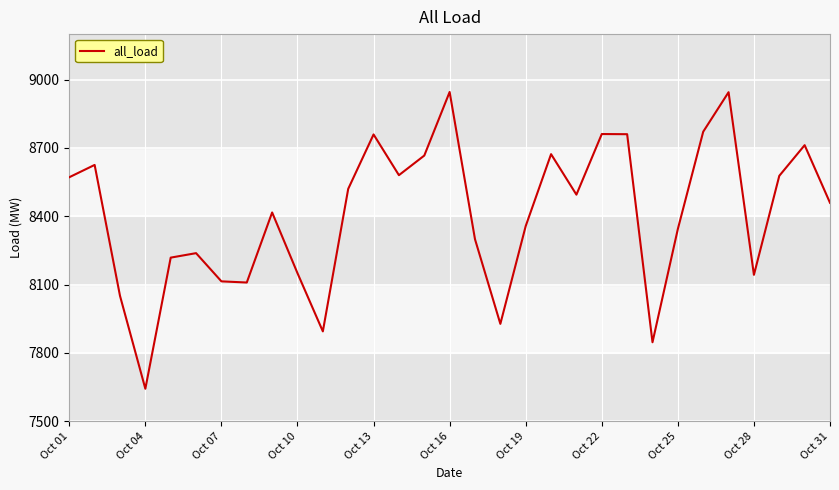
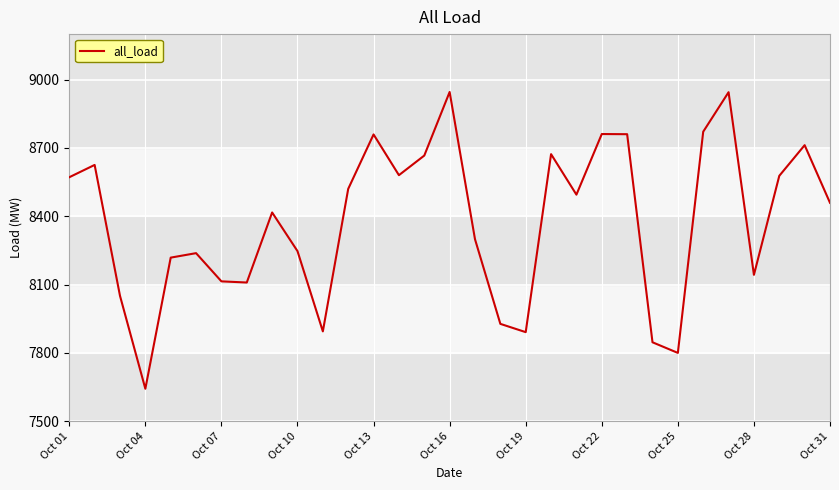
Oct 10: 8150 -> 8250
Oct 19: 8360 -> 7890
Oct 25: 8340 -> 7800
